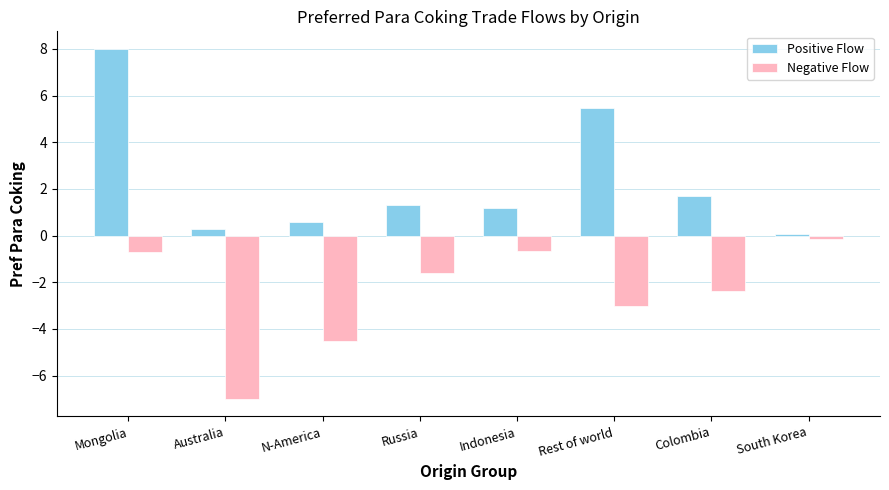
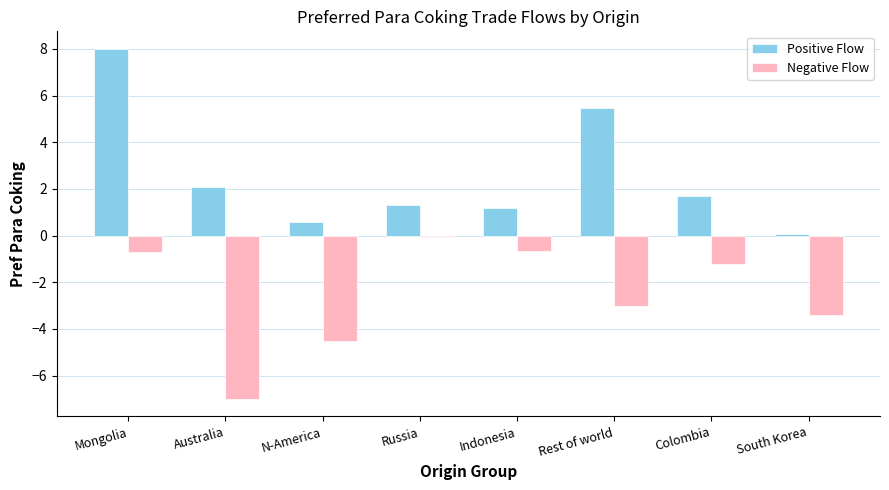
Positive Flow, Australia: 0.3 -> 2.1
Negative Flow, Russia: -1.6 -> -0.1
Negative Flow, Colombia: -2.4 -> -1.2
Negative Flow, South Korea: -0.1 -> -3.4
